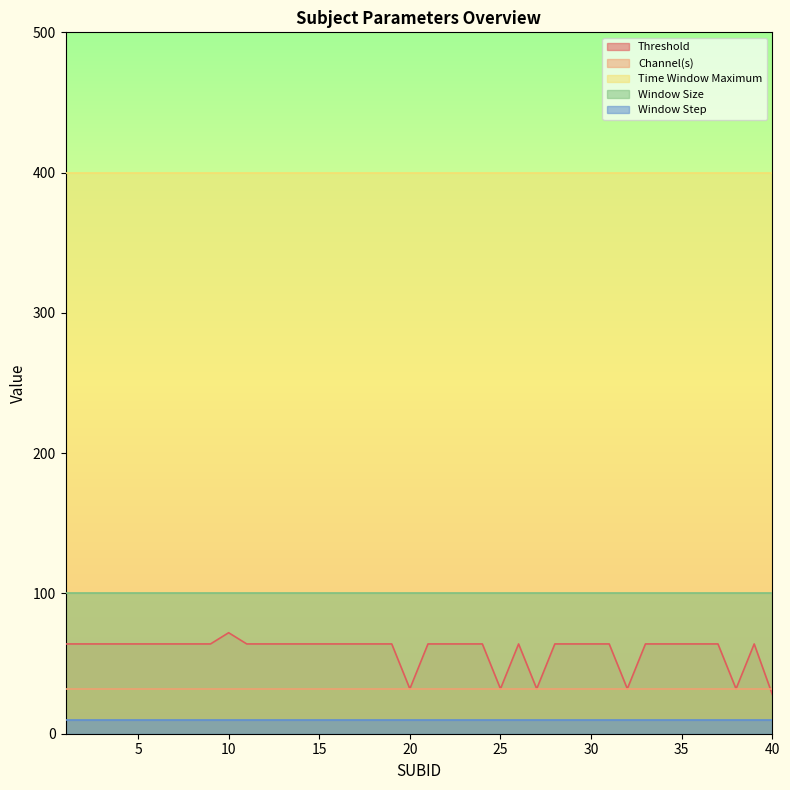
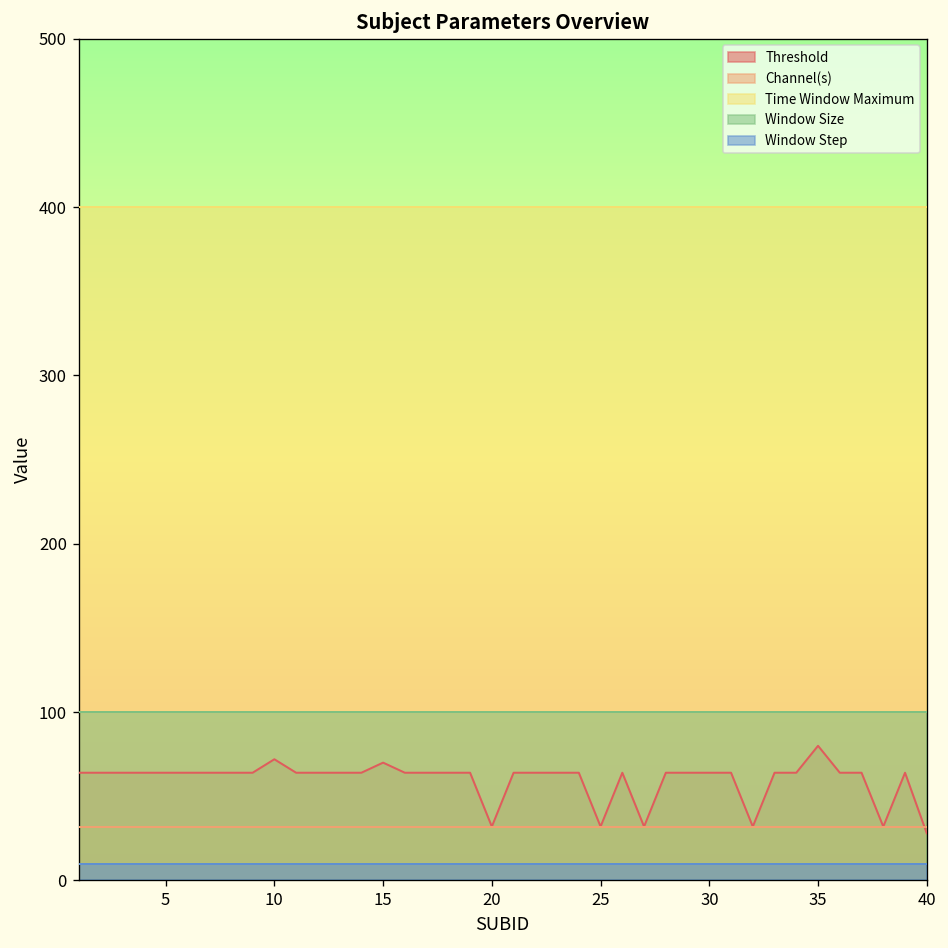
Threshold, 15: 64 -> 70
Threshold, 35: 64 -> 80
